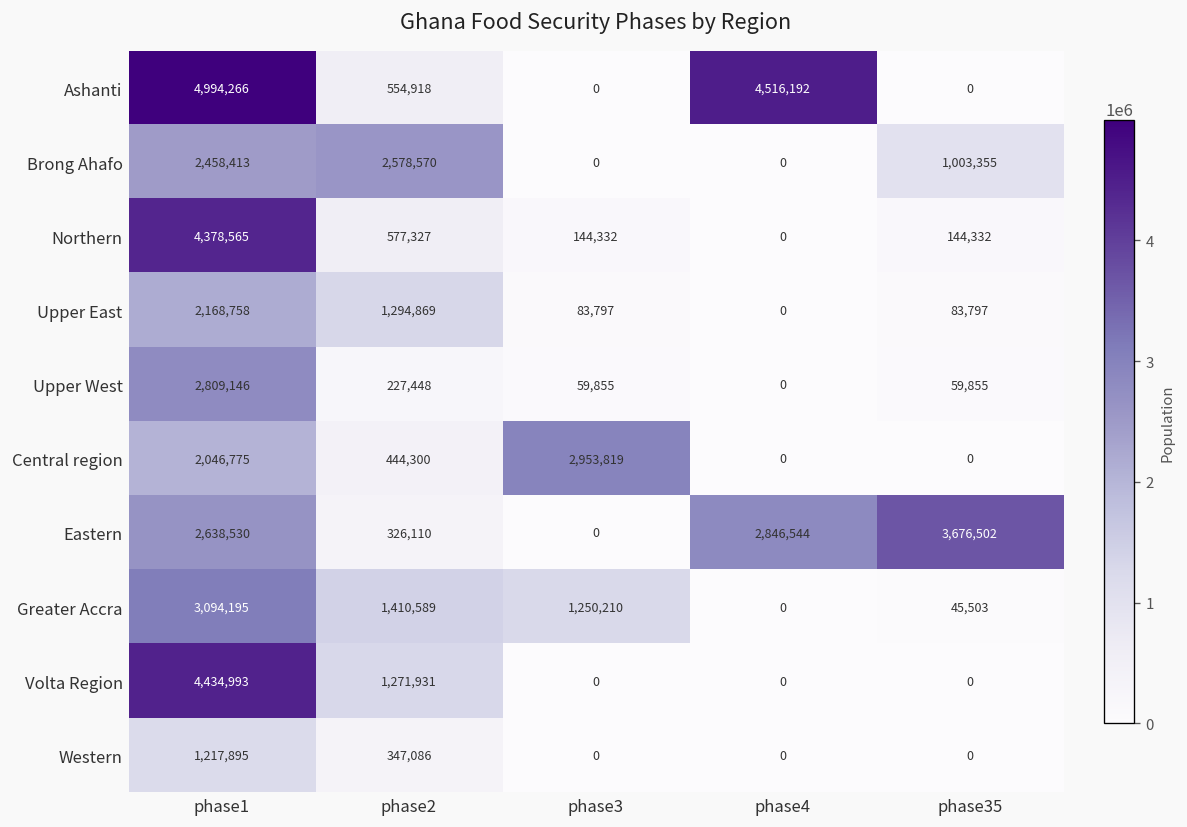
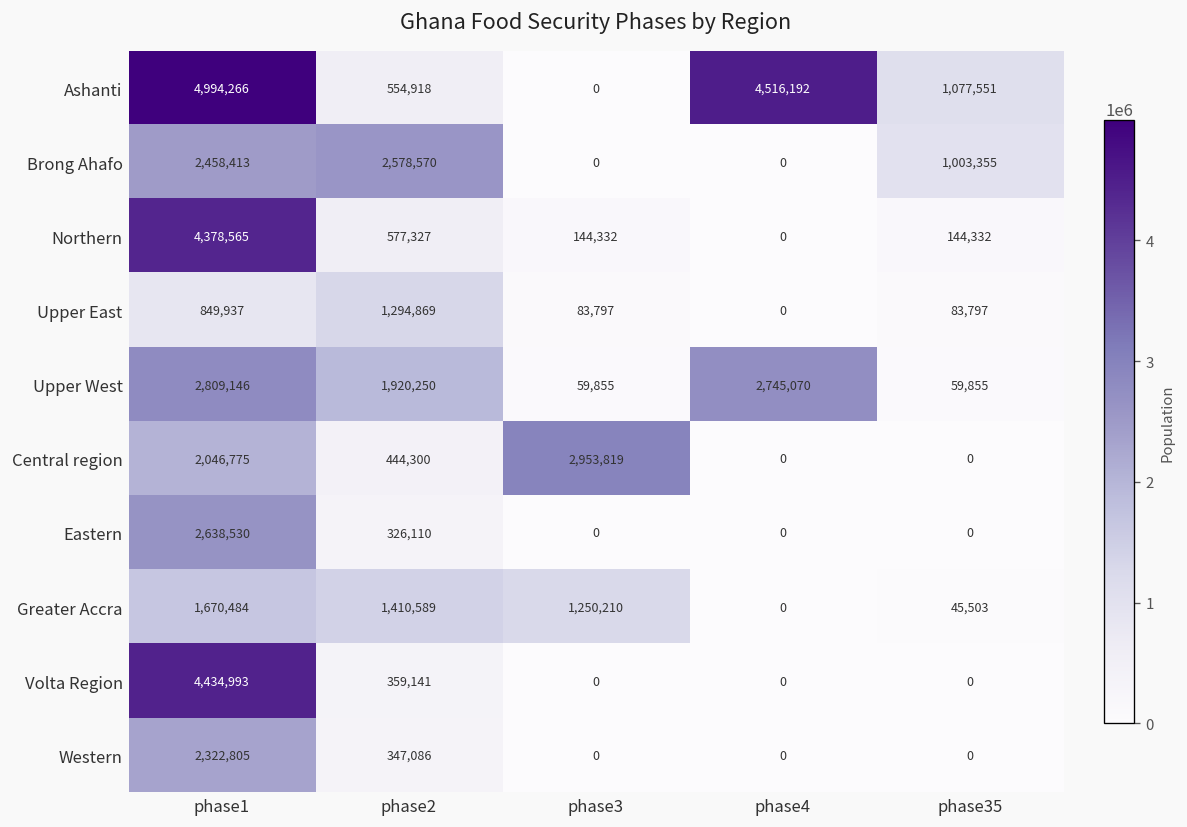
Ashanti, phase35: 0 -> 1,077,551
Upper East, phase1: 2,168,758 -> 849,937
Upper West, phase2: 227,448 -> 1,920,250
Upper West, phase4: 0 -> 2,745,070
Eastern, phase4: 2,846,544 -> 0
Eastern, phase35: 3,676,502 -> 0
Greater Accra, phase1: 3,094,195 -> 1,670,484
Volta Region, phase2: 1,271,931 -> 359,141
Western, phase1: 1,217,895 -> 2,322,805
